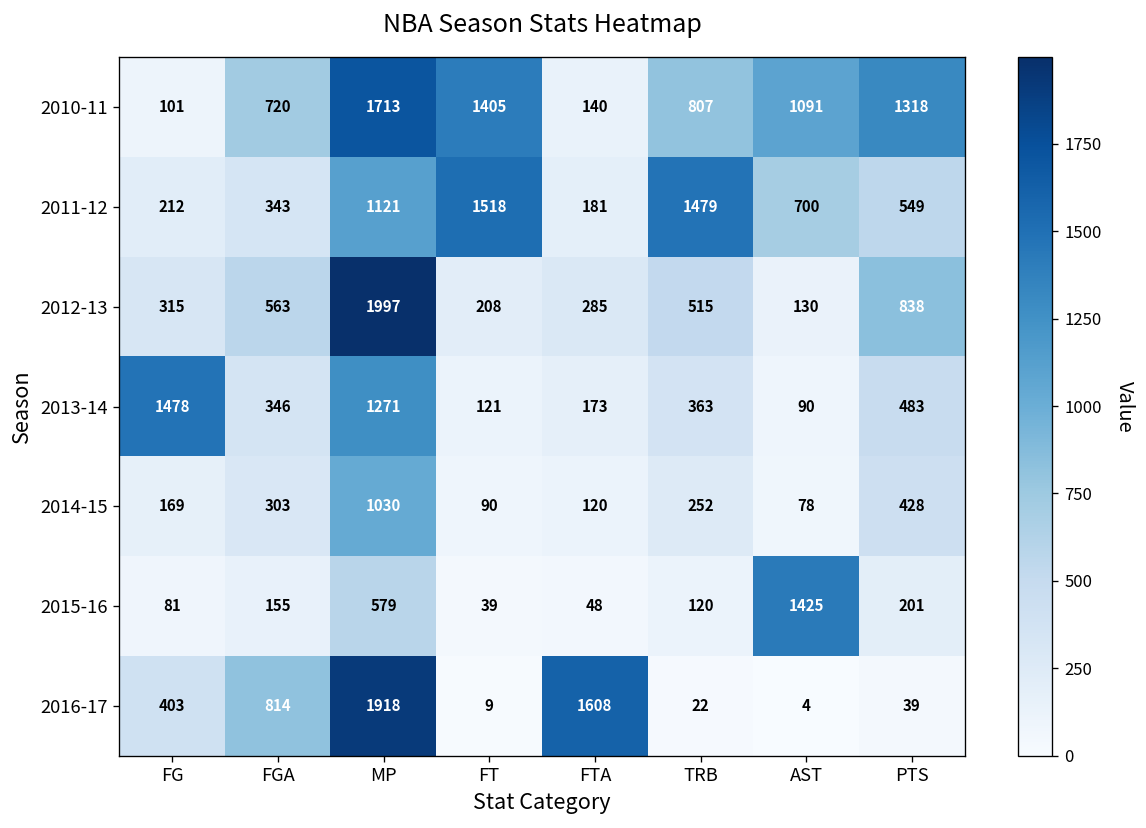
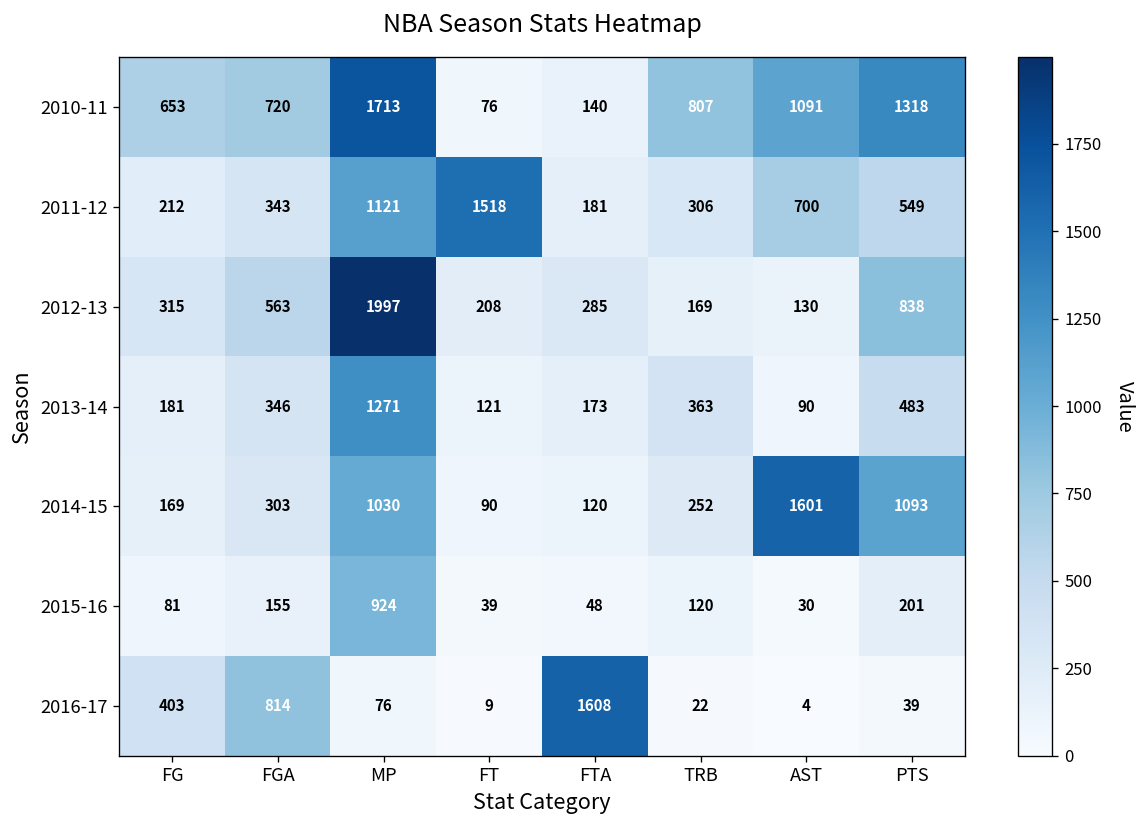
2010-11, FG: 101 -> 653
2010-11, FT: 1405 -> 76
2011-12, TRB: 1479 -> 306
2012-13, TRB: 515 -> 169
2013-14, FG: 1478 -> 181
2014-15, AST: 78 -> 1601
2014-15, PTS: 428 -> 1093
2015-16, MP: 579 -> 924
2015-16, AST: 1425 -> 30
2016-17, MP: 1918 -> 76
